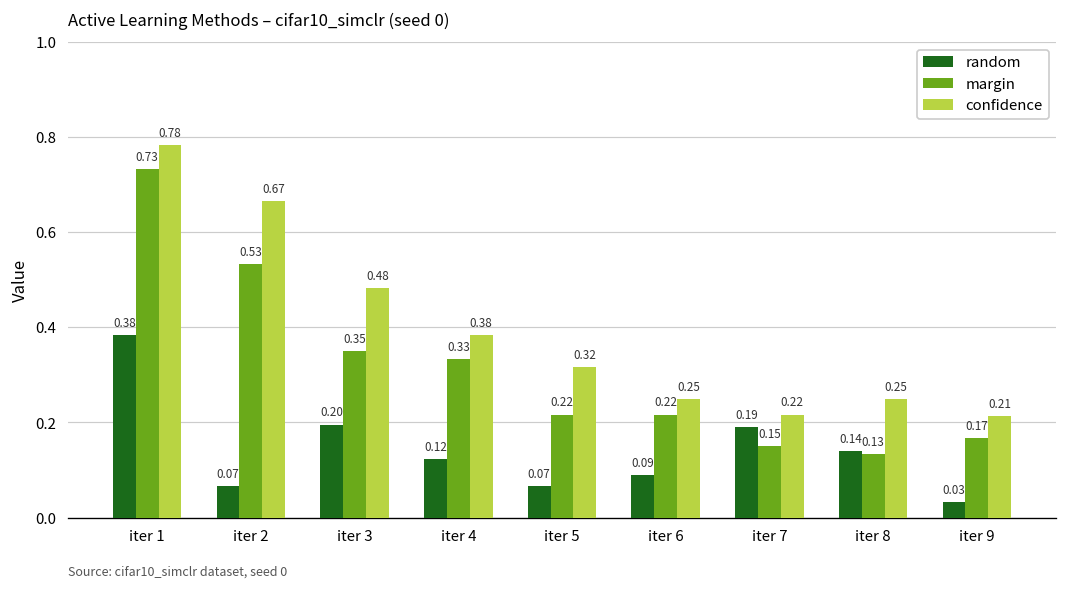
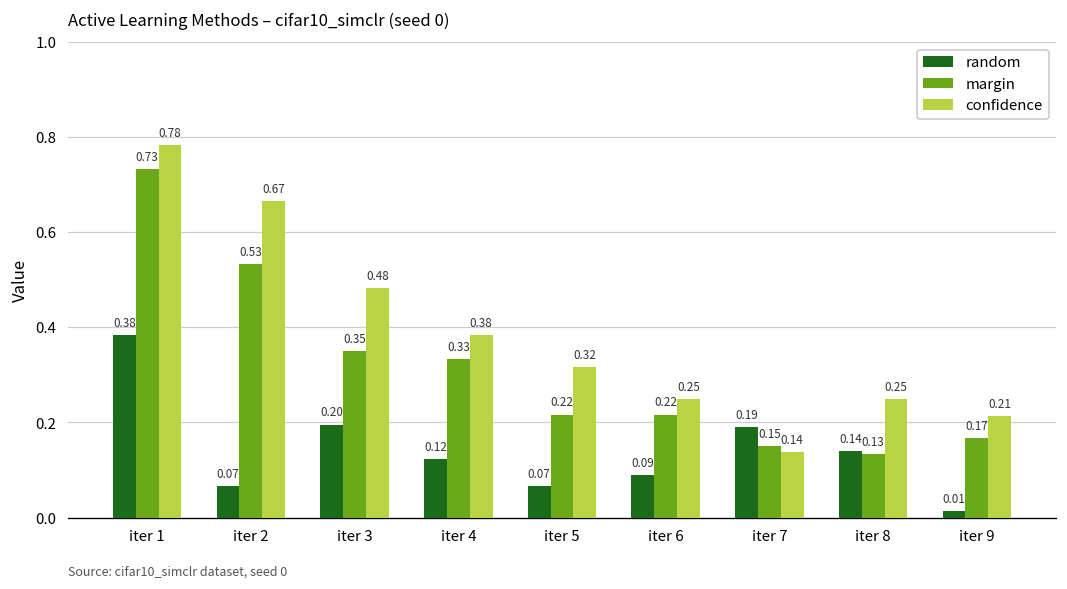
confidence, iter 7: 0.22 -> 0.14
random, iter 9: 0.03 -> 0.01
